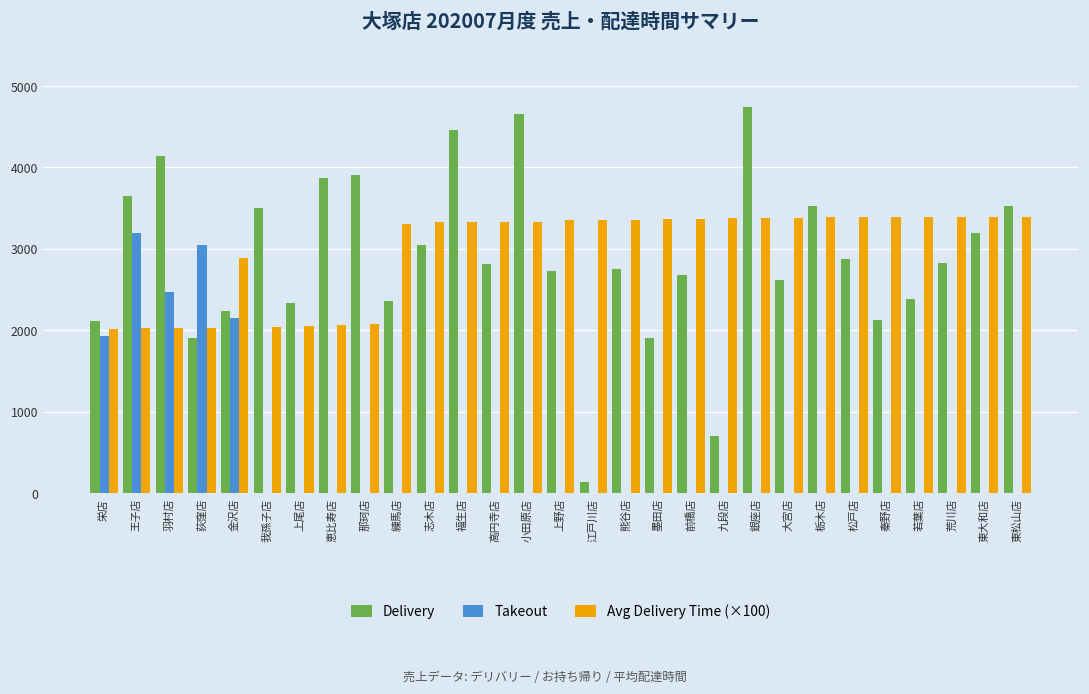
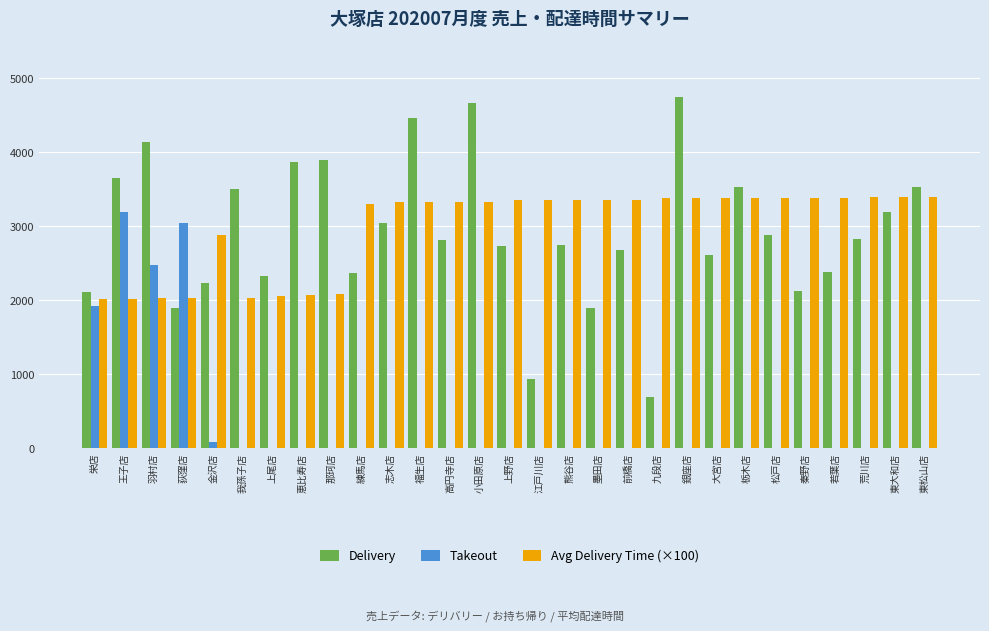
Takeout, 金沢店: 2200 -> 100
Delivery, 江戸川店: 100 -> 900
